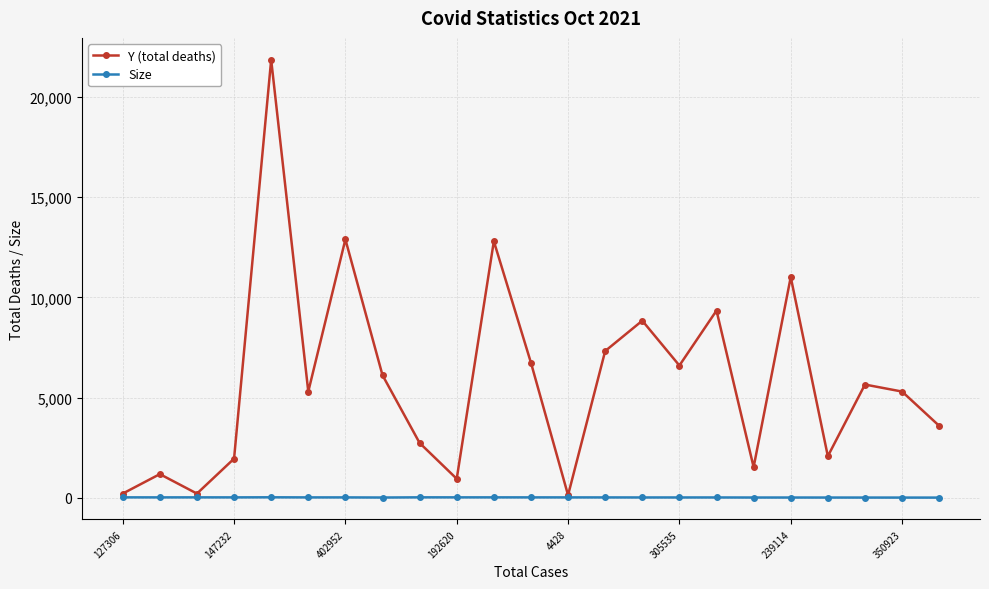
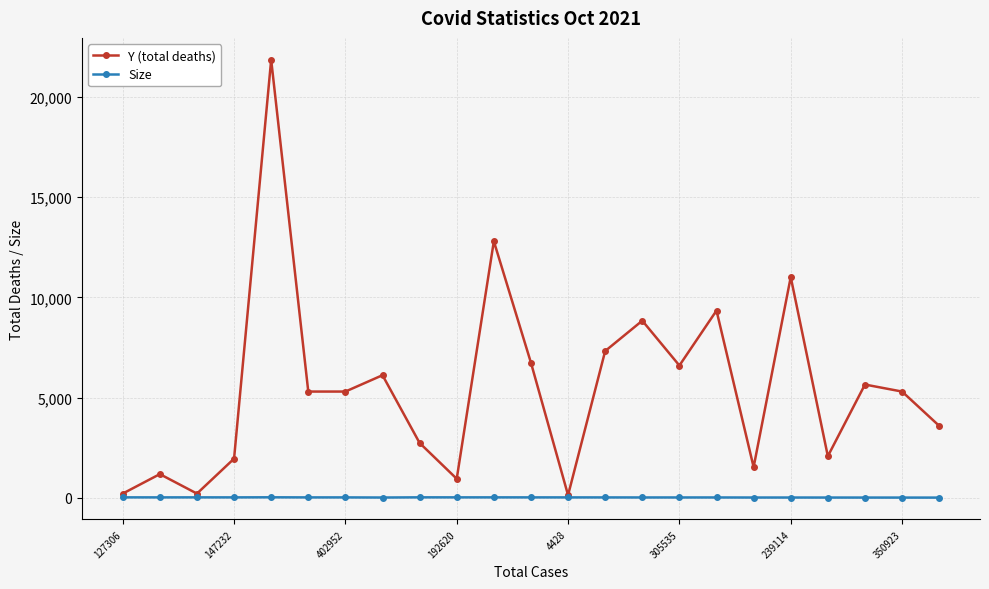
Y (total deaths), 402952: 12,900 -> 5,300
